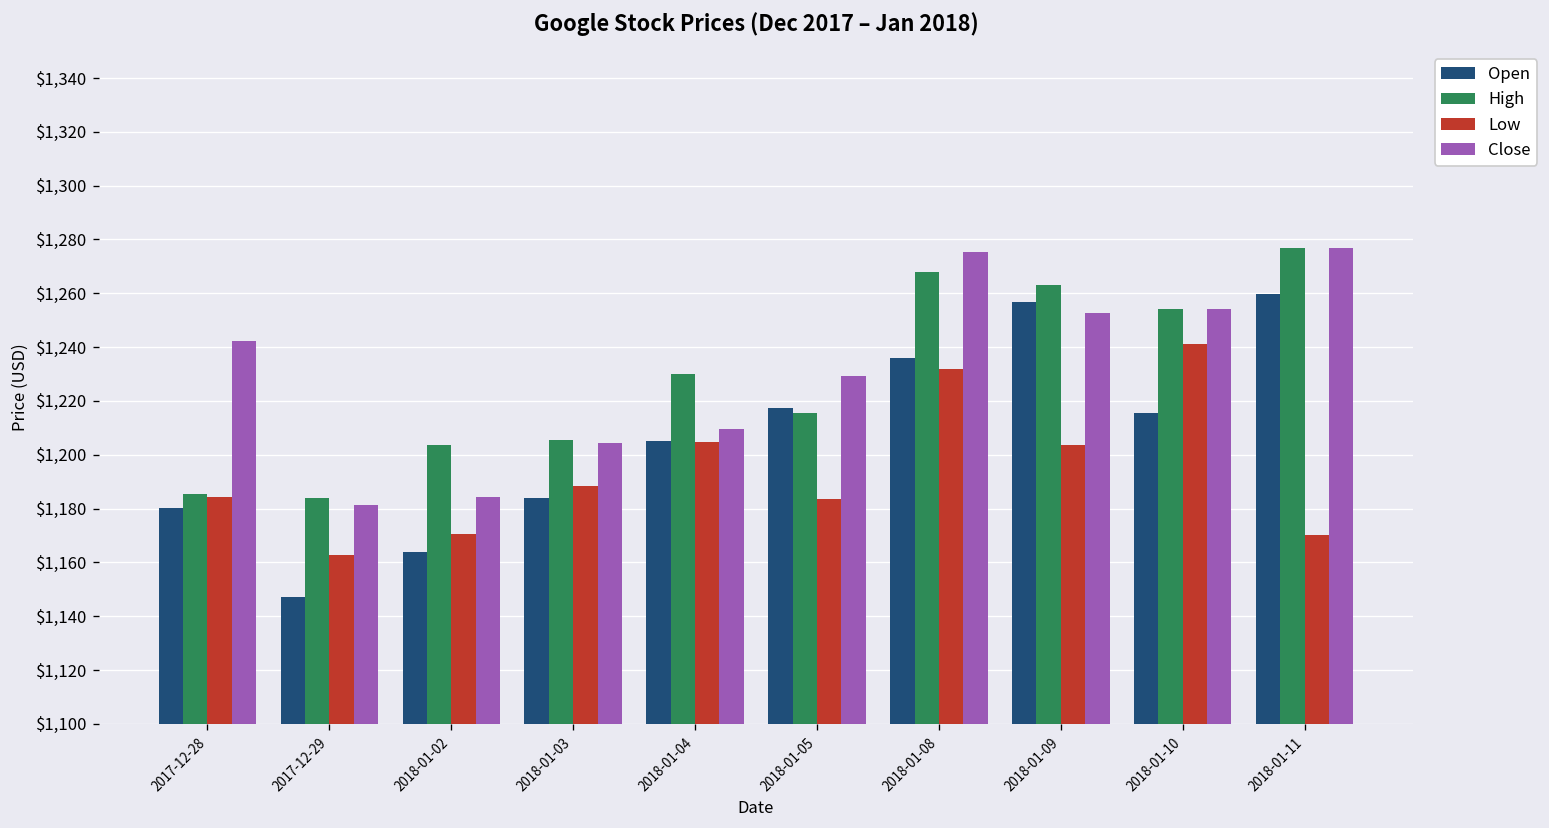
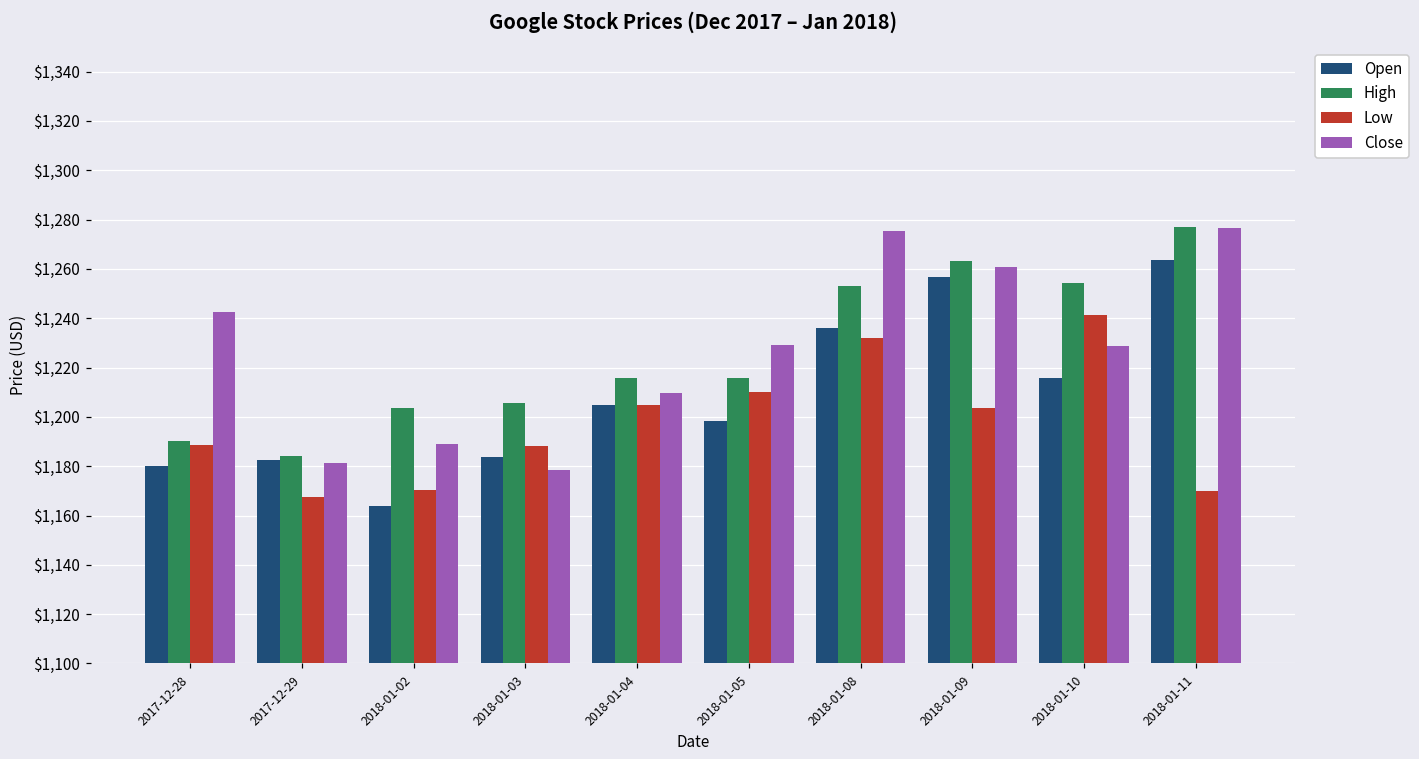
High, 2017-12-28: $1,186 -> $1,190
Low, 2017-12-28: $1,184 -> $1,188
Open, 2017-12-29: $1,147 -> $1,182
Low, 2017-12-29: $1,163 -> $1,168
Close, 2018-01-02: $1,184 -> $1,189
Close, 2018-01-03: $1,204 -> $1,178
High, 2018-01-04: $1,230 -> $1,216
Open, 2018-01-05: $1,218 -> $1,198
Low, 2018-01-05: $1,184 -> $1,210
High, 2018-01-08: $1,268 -> $1,253
Close, 2018-01-09: $1,253 -> $1,261
Close, 2018-01-10: $1,254 -> $1,229
Open, 2018-01-11: $1,260 -> $1,264
